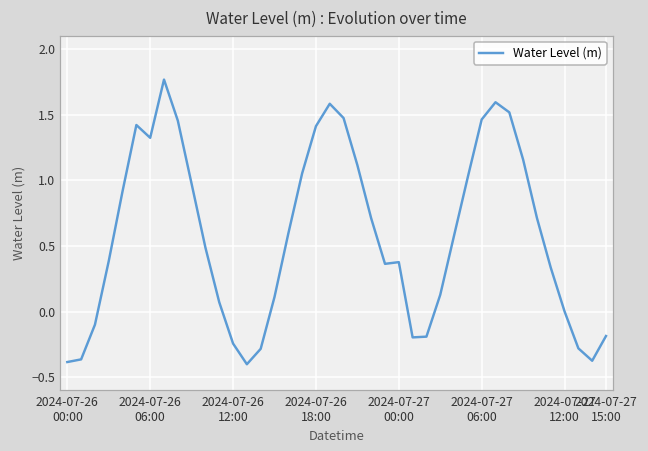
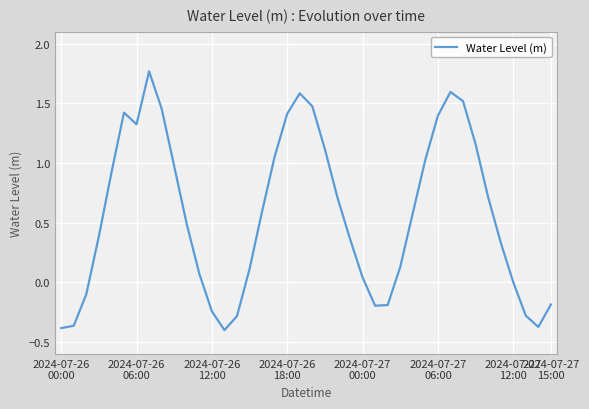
2024-07-27 00:00: 0.38 -> 0.04
2024-07-27 06:00: 1.46 -> 1.40
